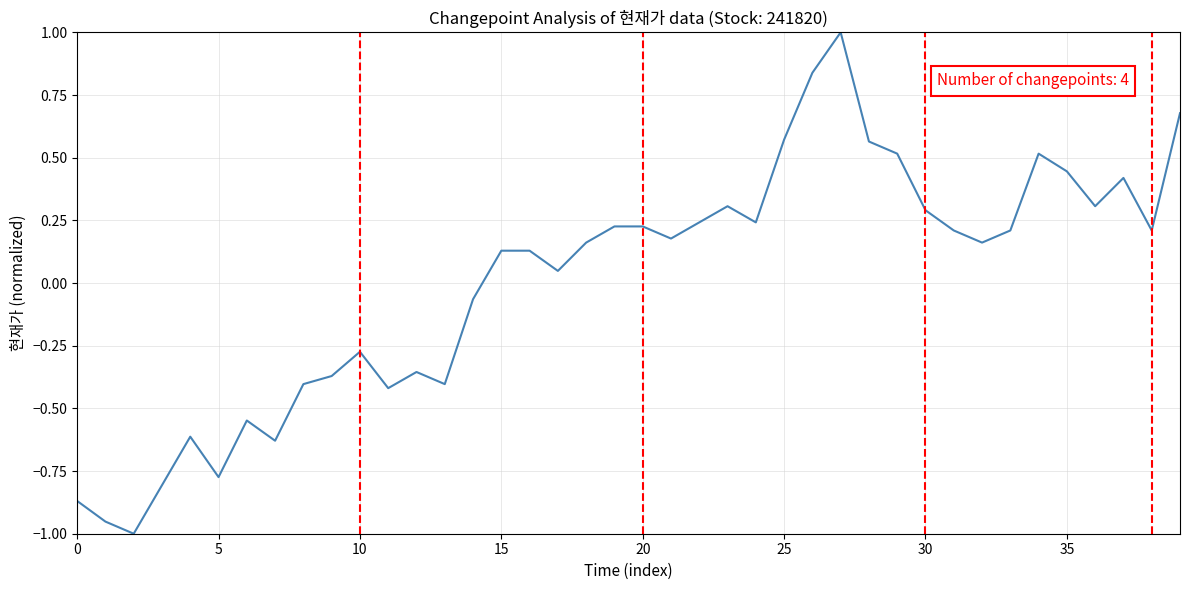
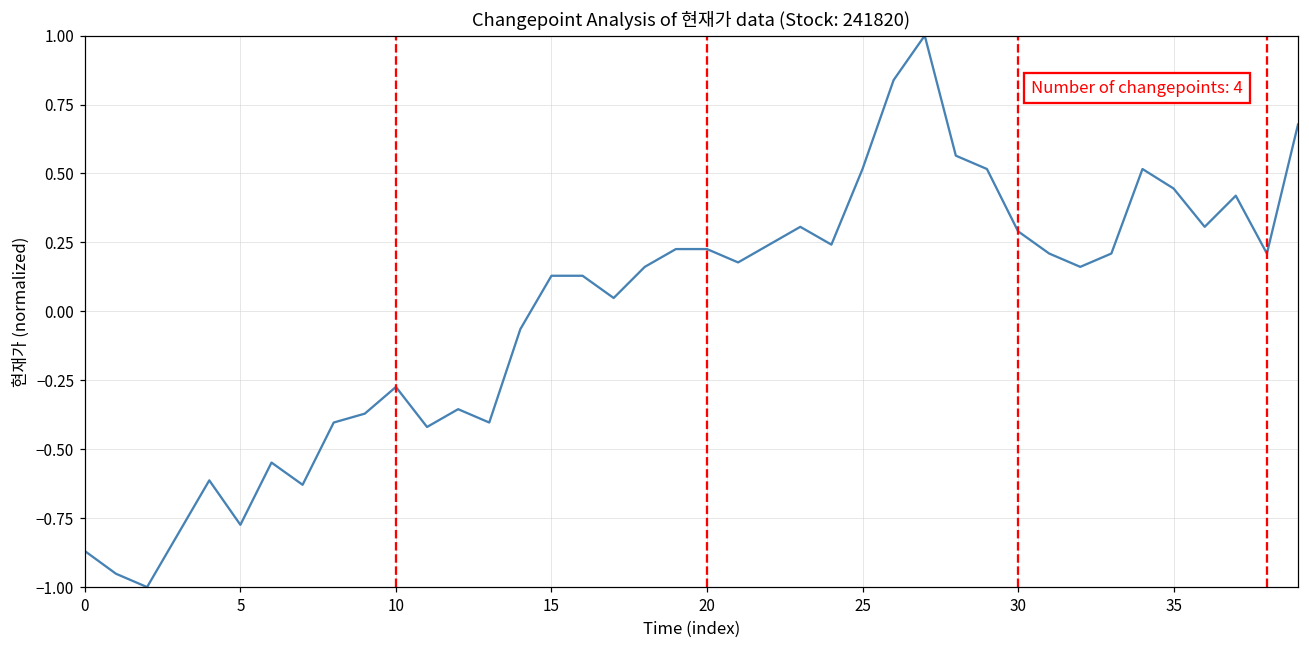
25: 0.57 -> 0.52
